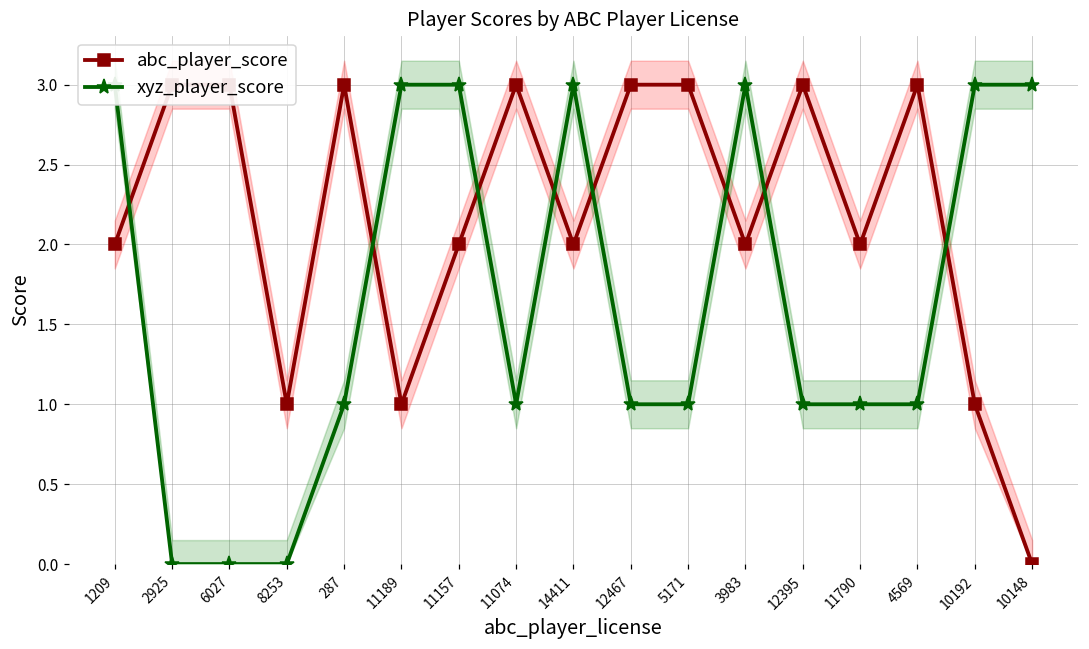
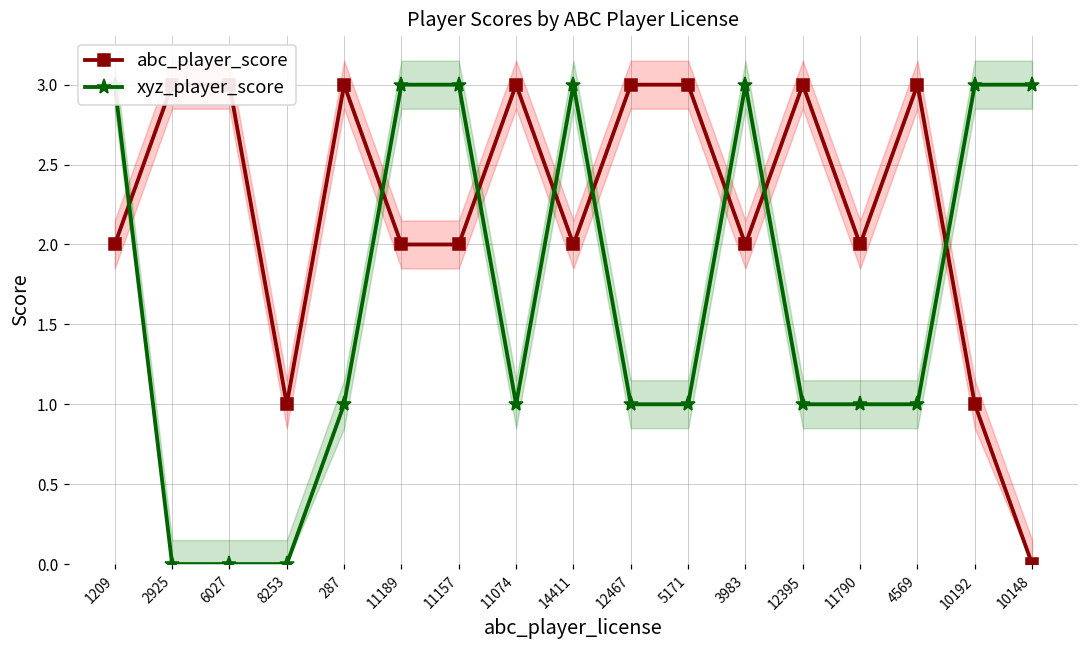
abc_player_score, 11189: 1 -> 2
